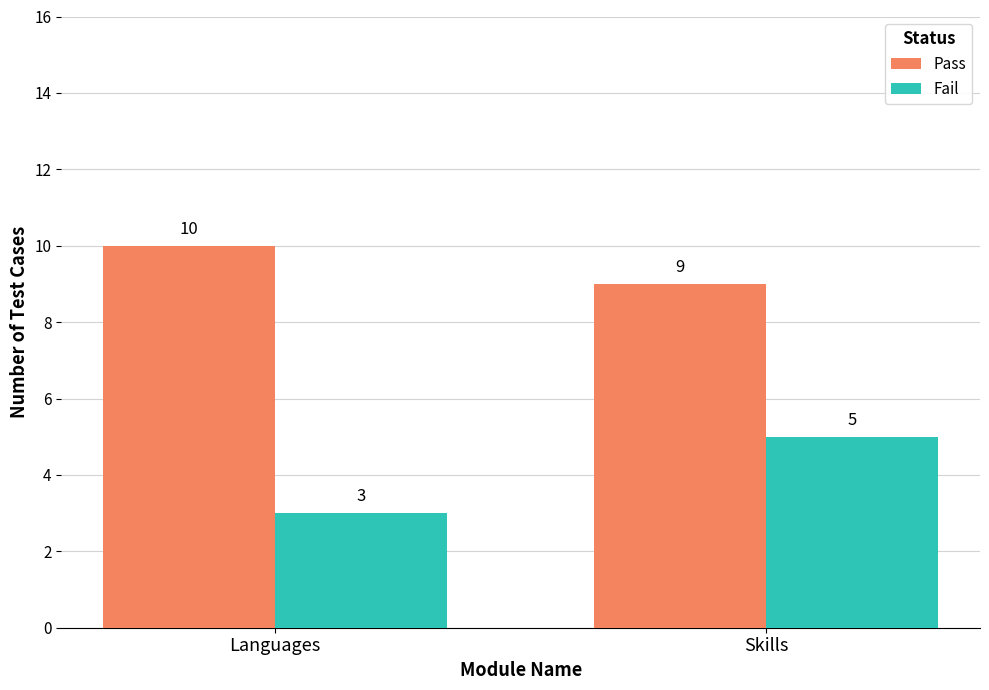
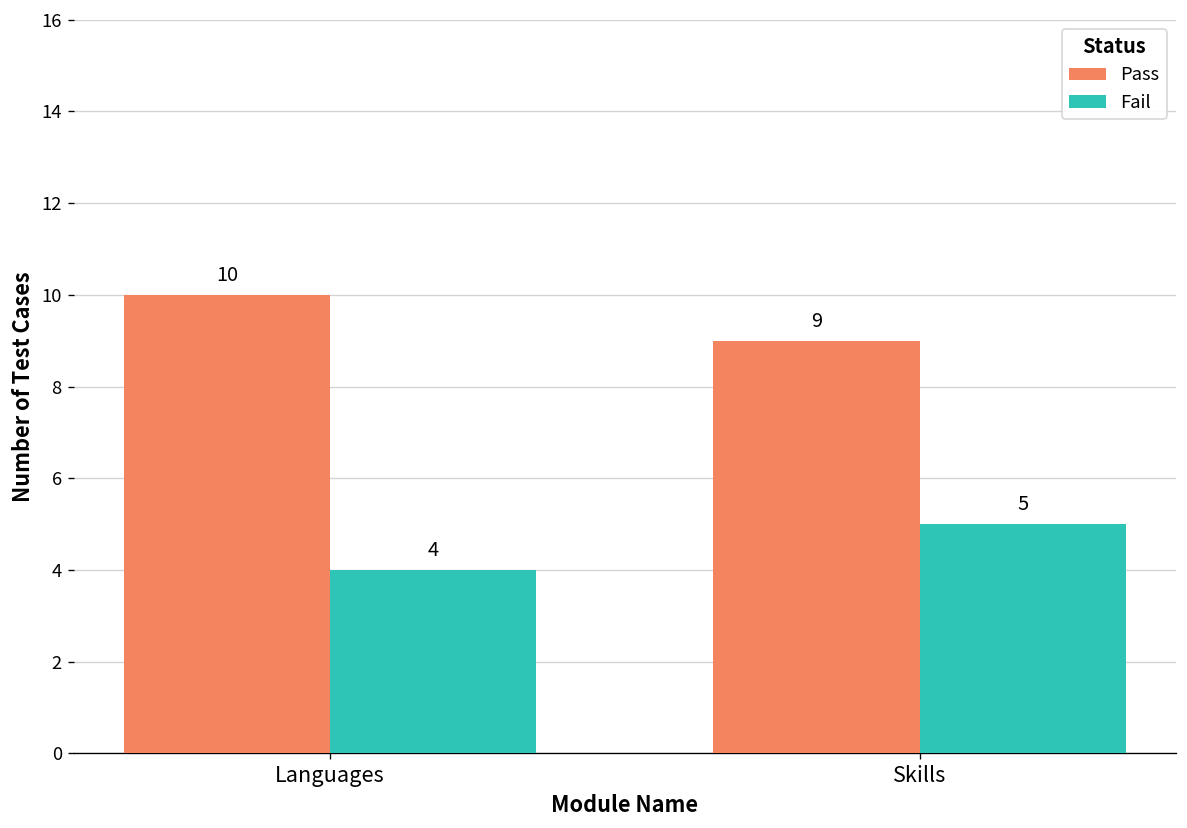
Fail, Languages: 3 -> 4
